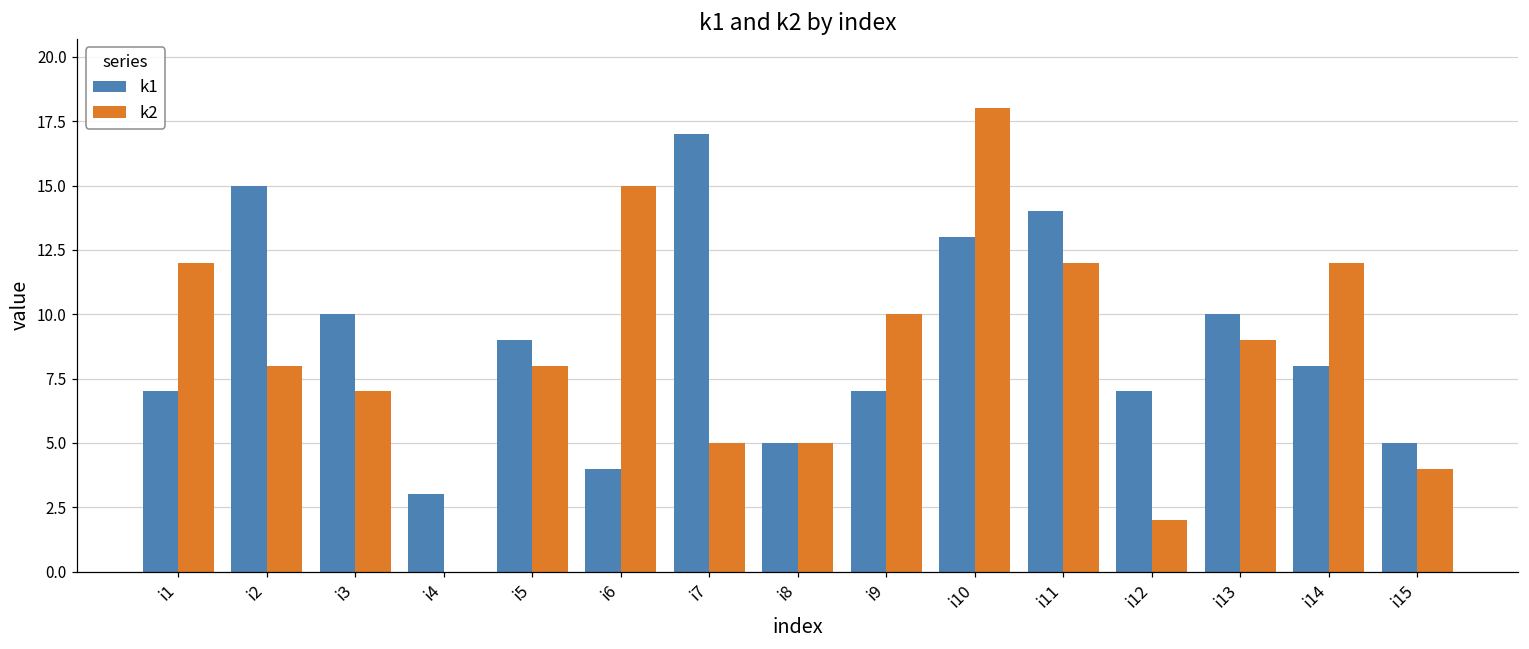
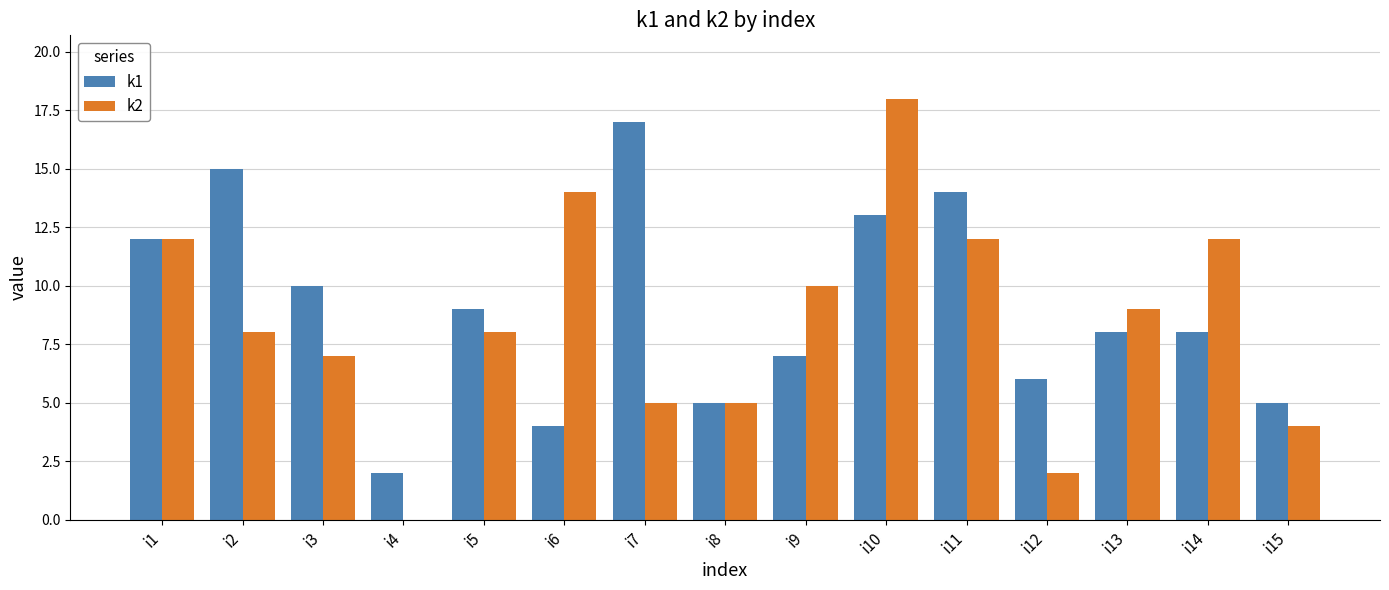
k1, i1: 7 -> 12
k1, i4: 3 -> 2
k2, i6: 15 -> 14
k1, i12: 7 -> 6
k1, i13: 10 -> 8
